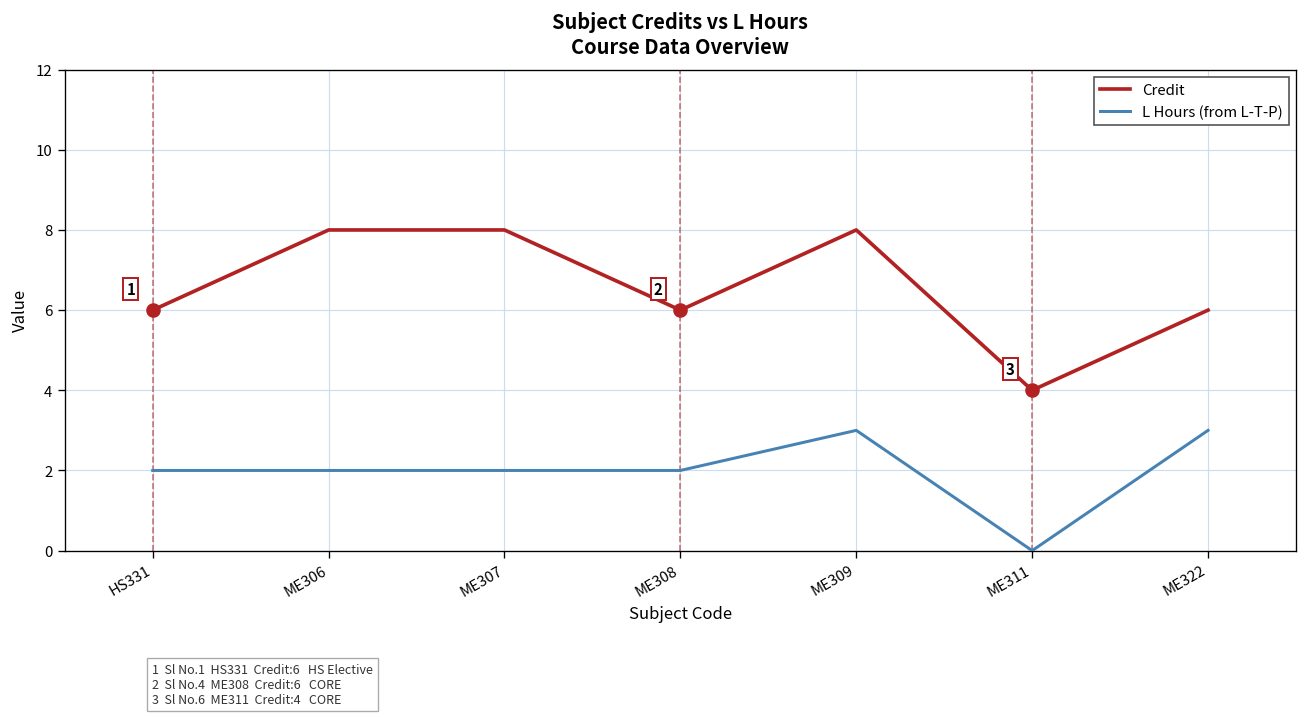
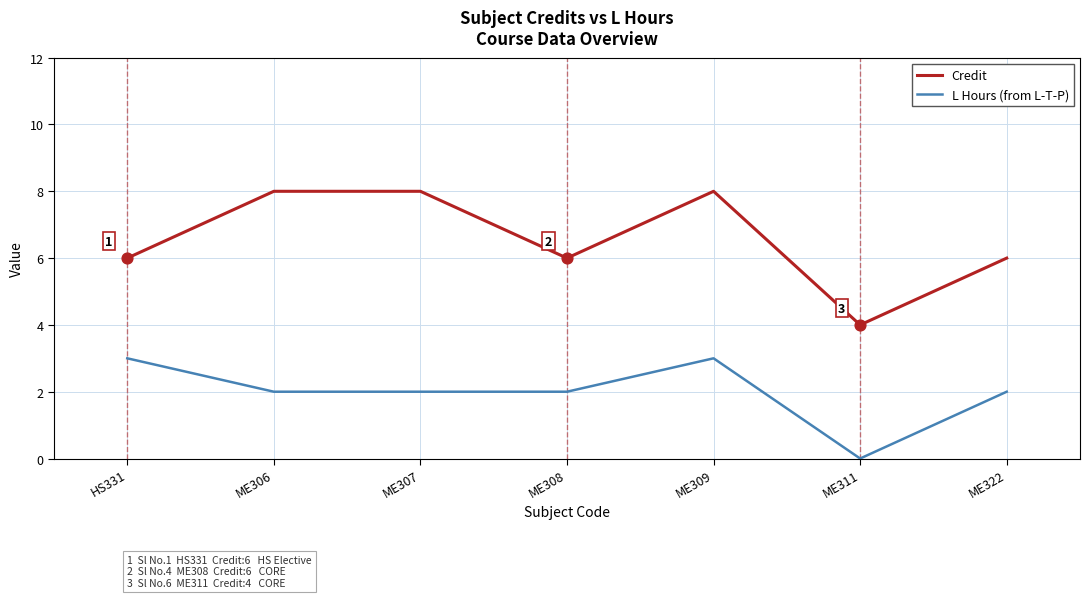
L Hours (from L-T-P), HS331: 2 -> 3
L Hours (from L-T-P), ME322: 3 -> 2
